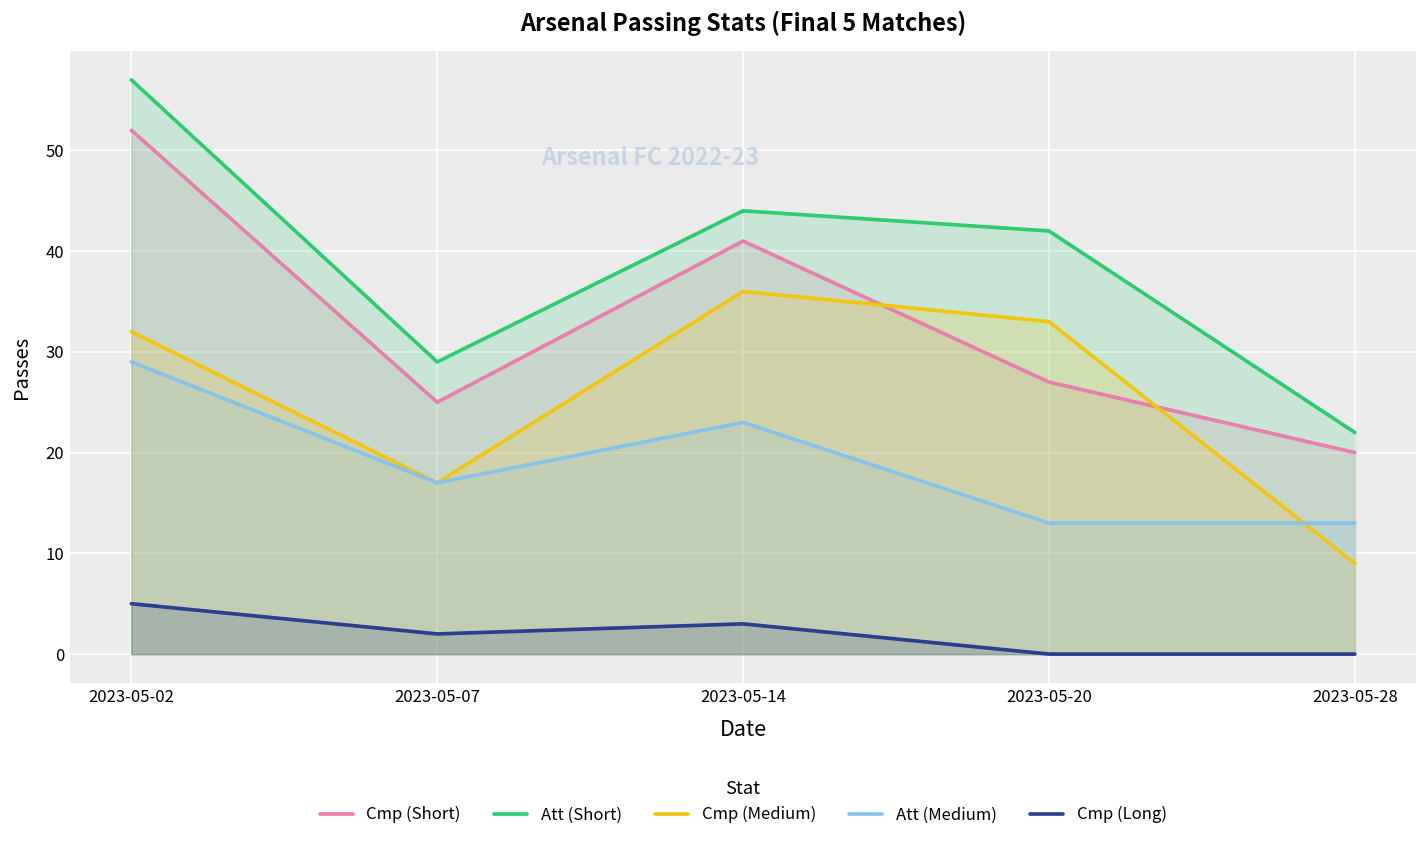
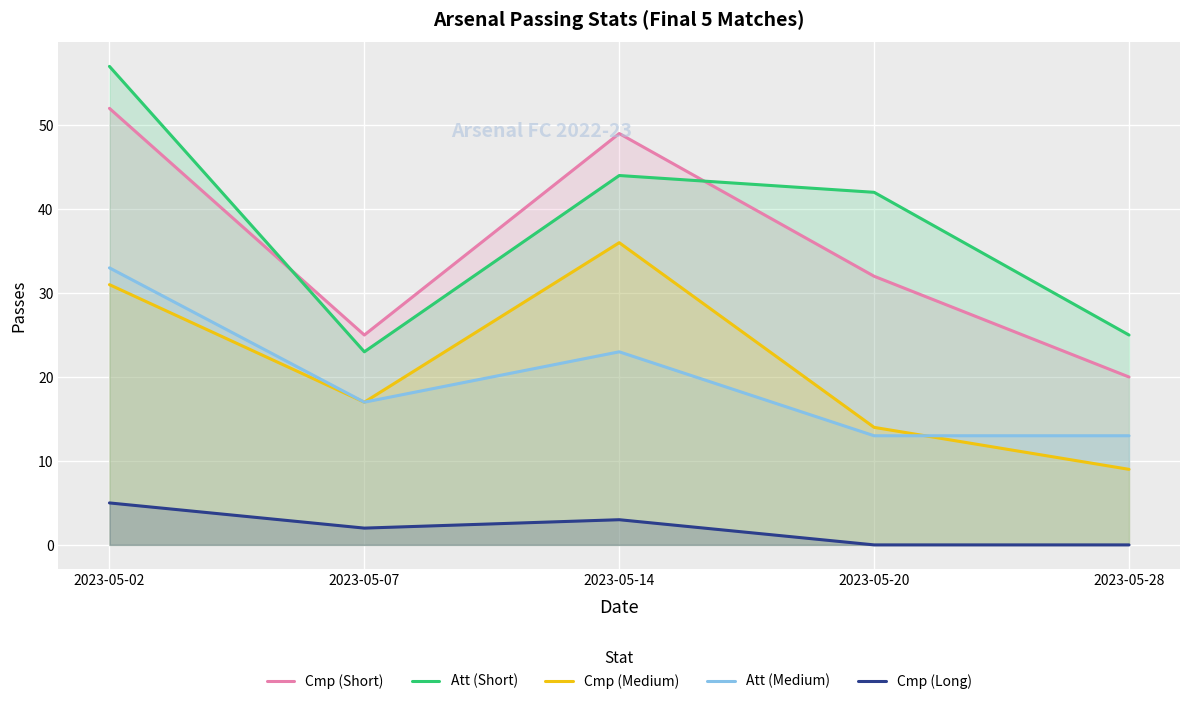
Cmp (Medium), 2023-05-02: 32 -> 31
Att (Medium), 2023-05-02: 29 -> 33
Att (Short), 2023-05-07: 29 -> 23
Cmp (Short), 2023-05-14: 41 -> 49
Cmp (Short), 2023-05-20: 27 -> 32
Cmp (Medium), 2023-05-20: 33 -> 14
Att (Short), 2023-05-28: 22 -> 25
